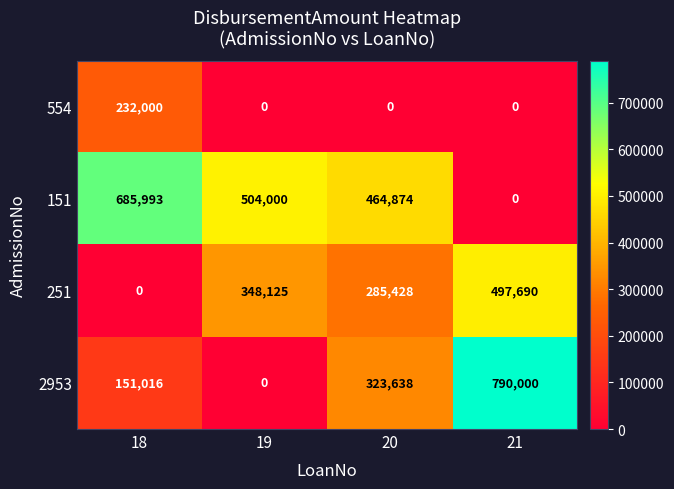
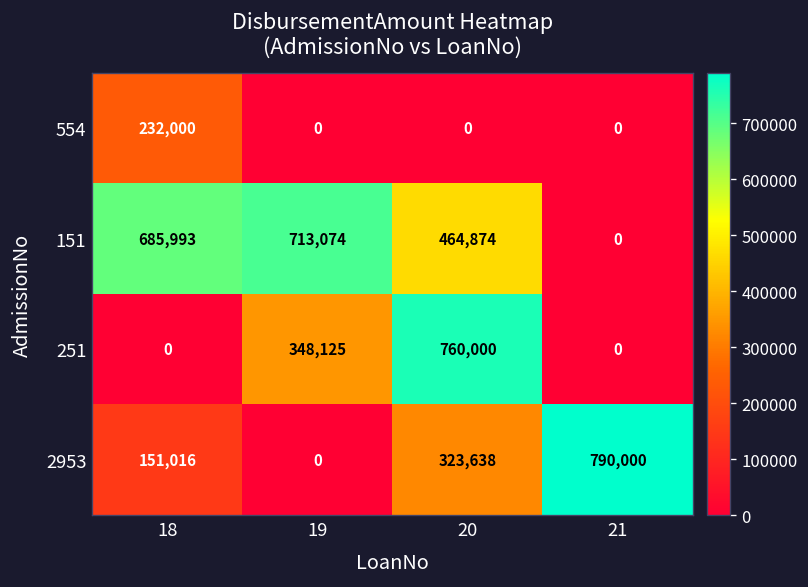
151, 19: 504,000 -> 713,074
251, 20: 285,428 -> 760,000
251, 21: 497,690 -> 0
